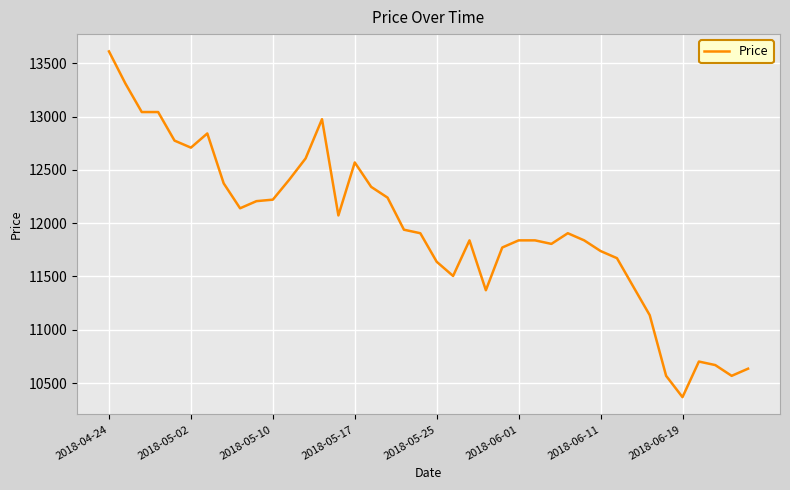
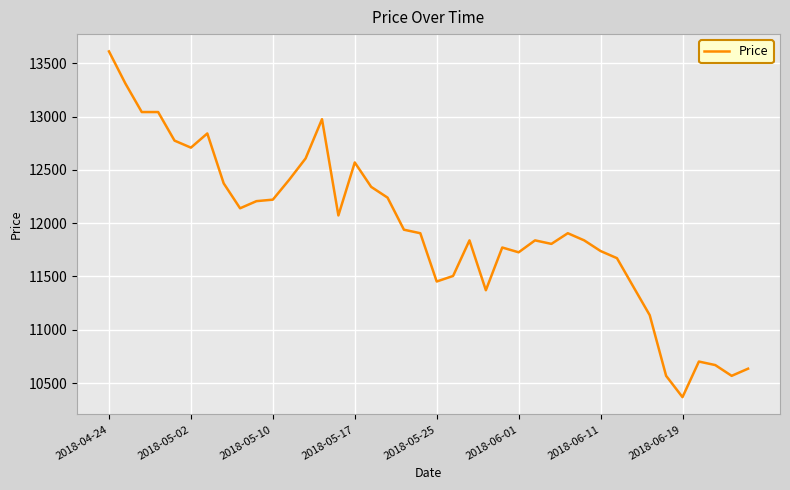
2018-05-25: 11640 -> 11450
2018-06-01: 11840 -> 11730
